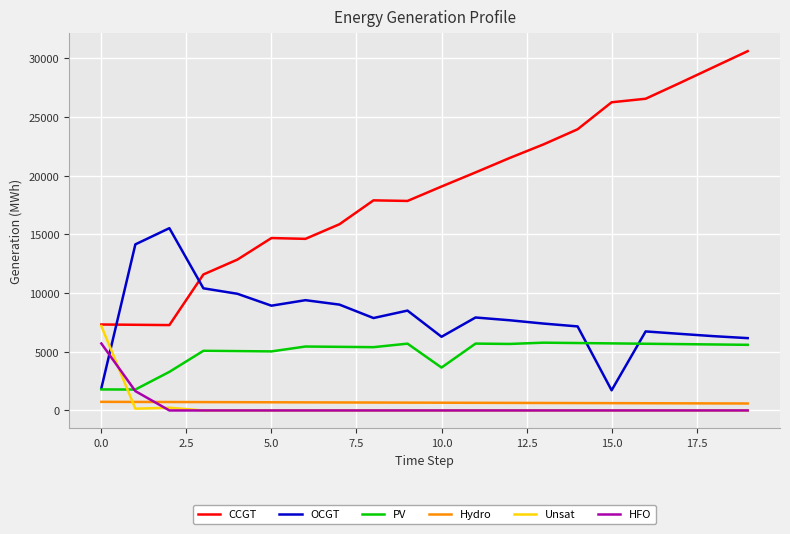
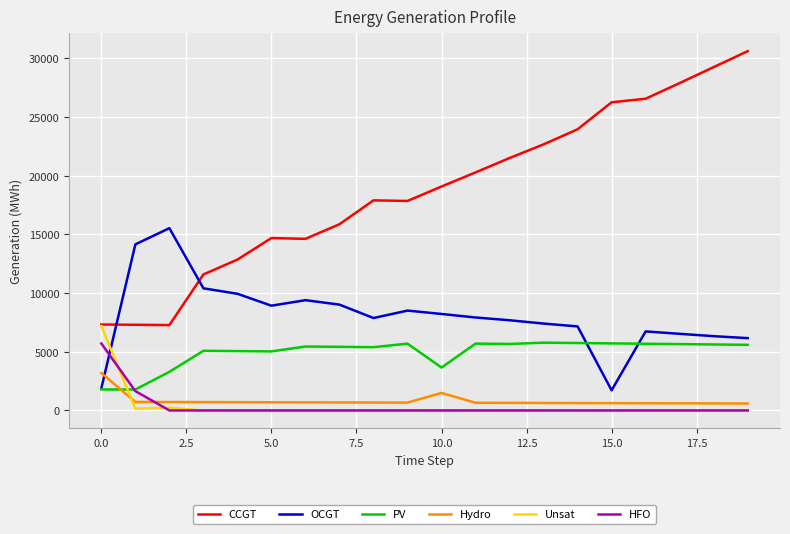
Hydro, 0.0: 700 -> 3200
OCGT, 10.0: 6300 -> 8200
Hydro, 10.0: 700 -> 1500
